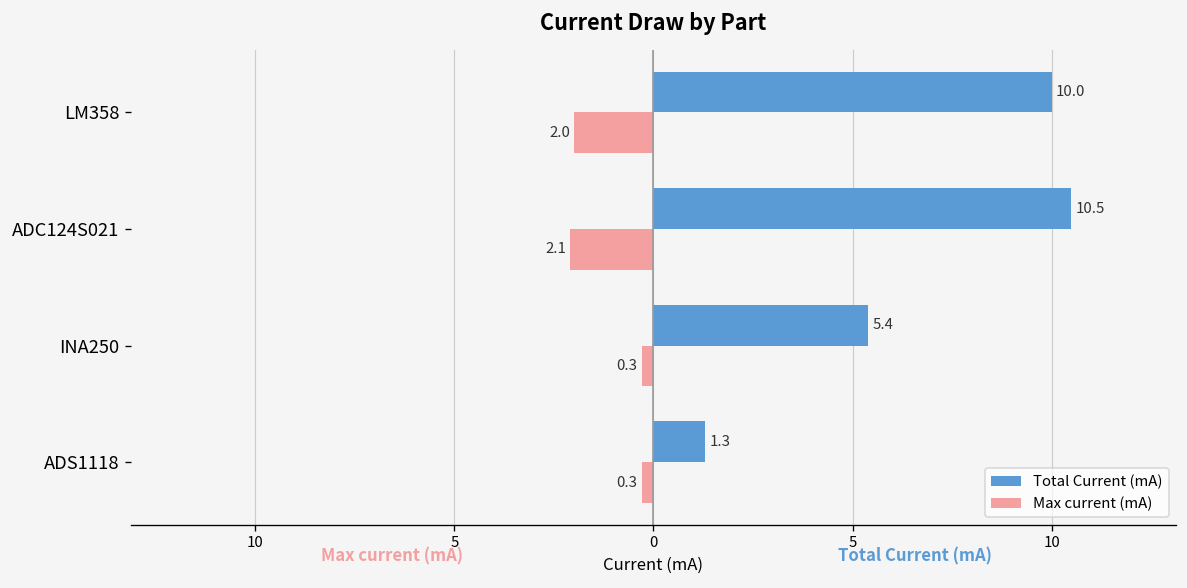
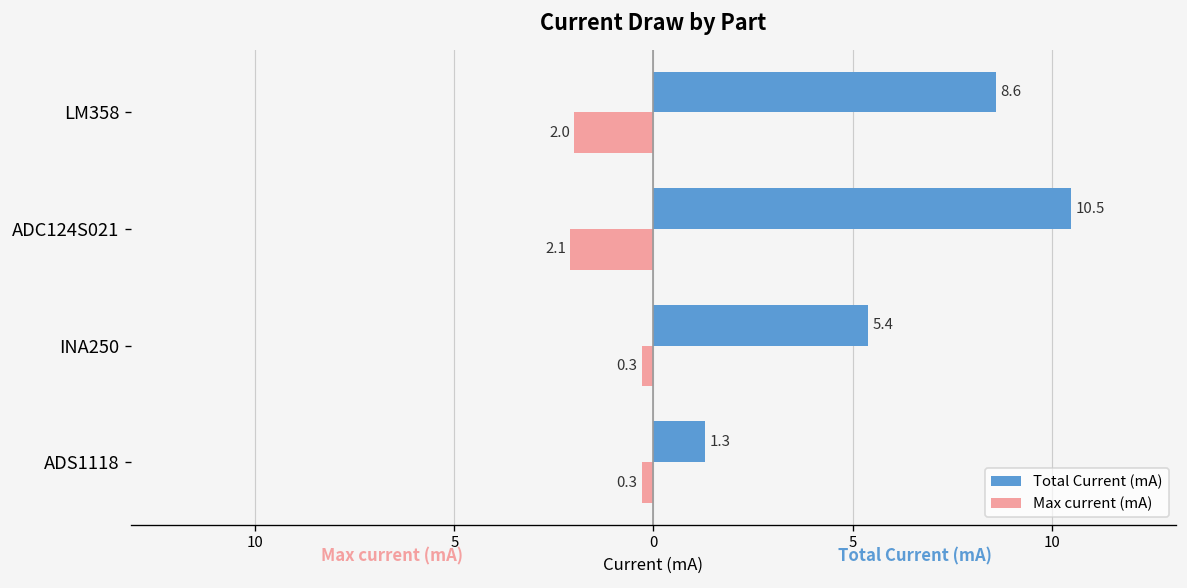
Total Current (mA), LM358: 10.0 -> 8.6
